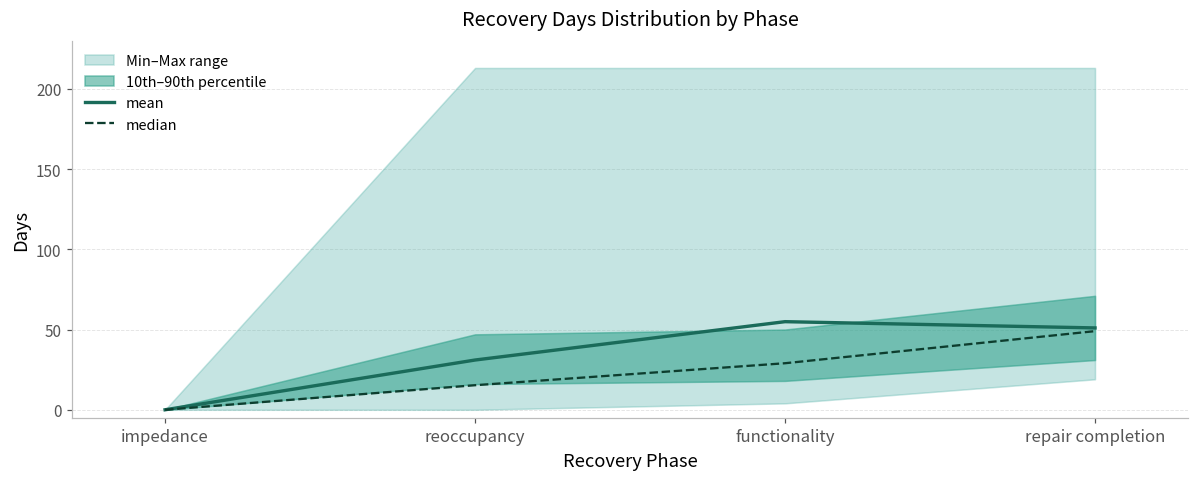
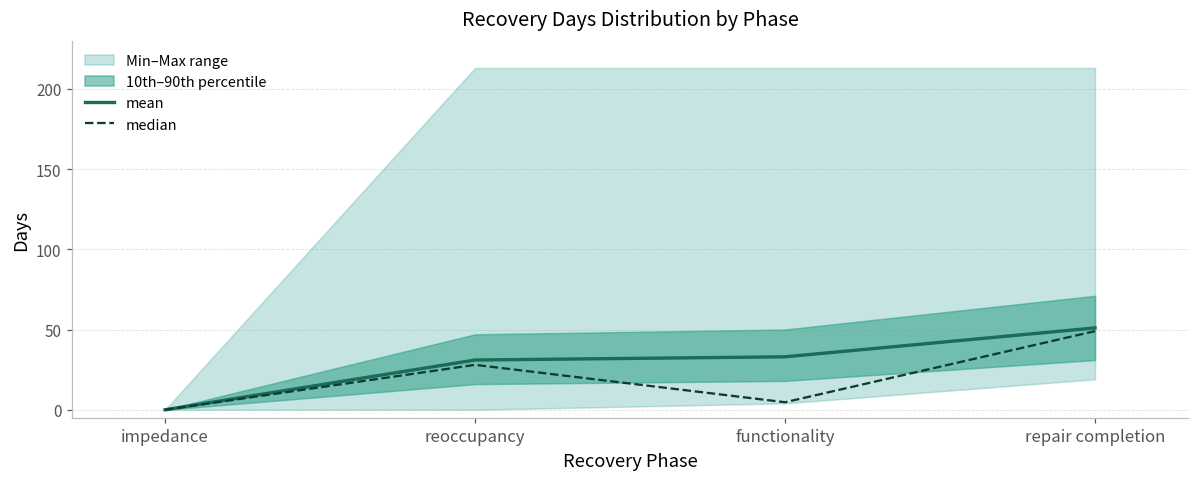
median, reoccupancy: 15 -> 28
mean, functionality: 55 -> 33
median, functionality: 29 -> 5
